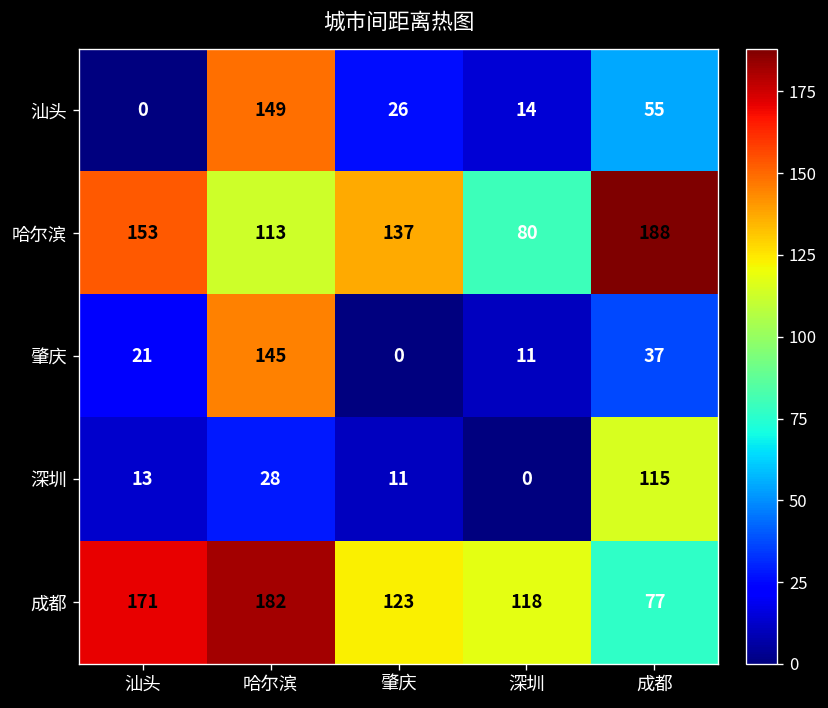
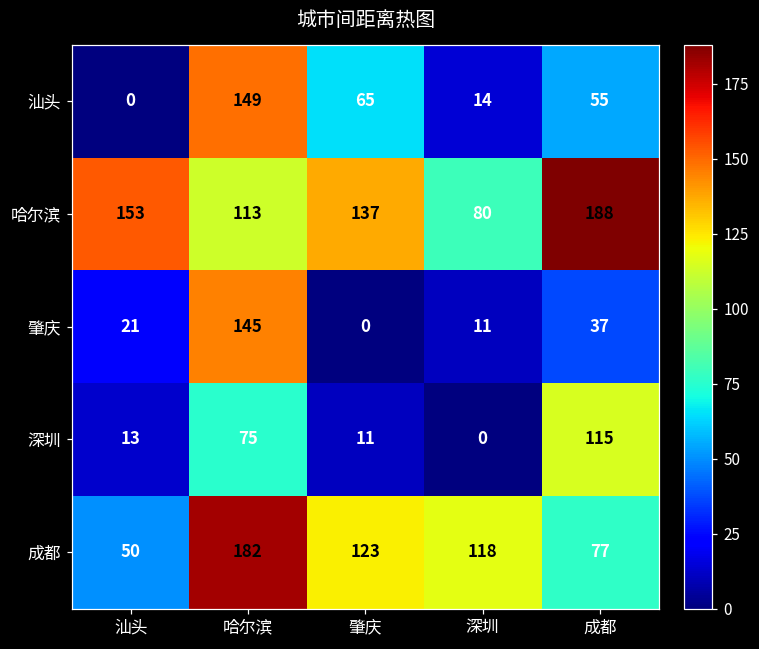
汕头, 肇庆: 26 -> 65
深圳, 哈尔滨: 28 -> 75
成都, 汕头: 171 -> 50
